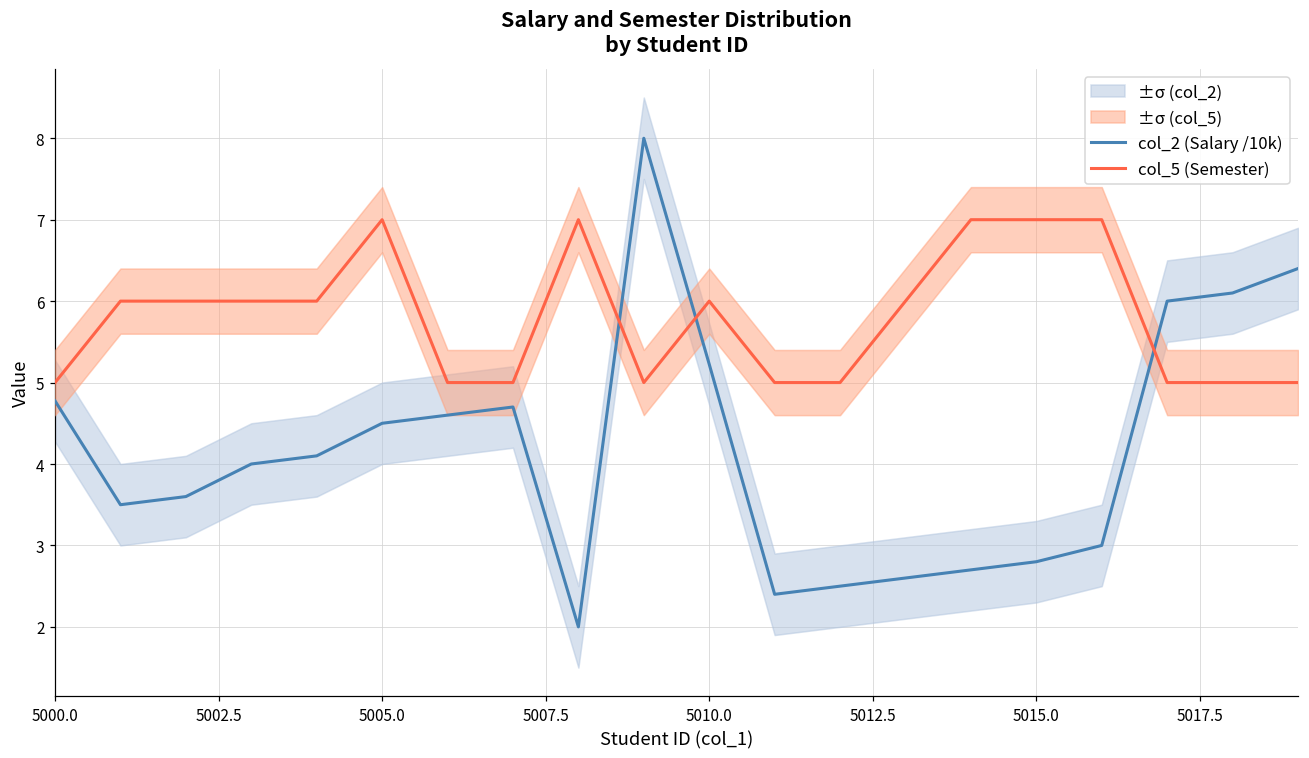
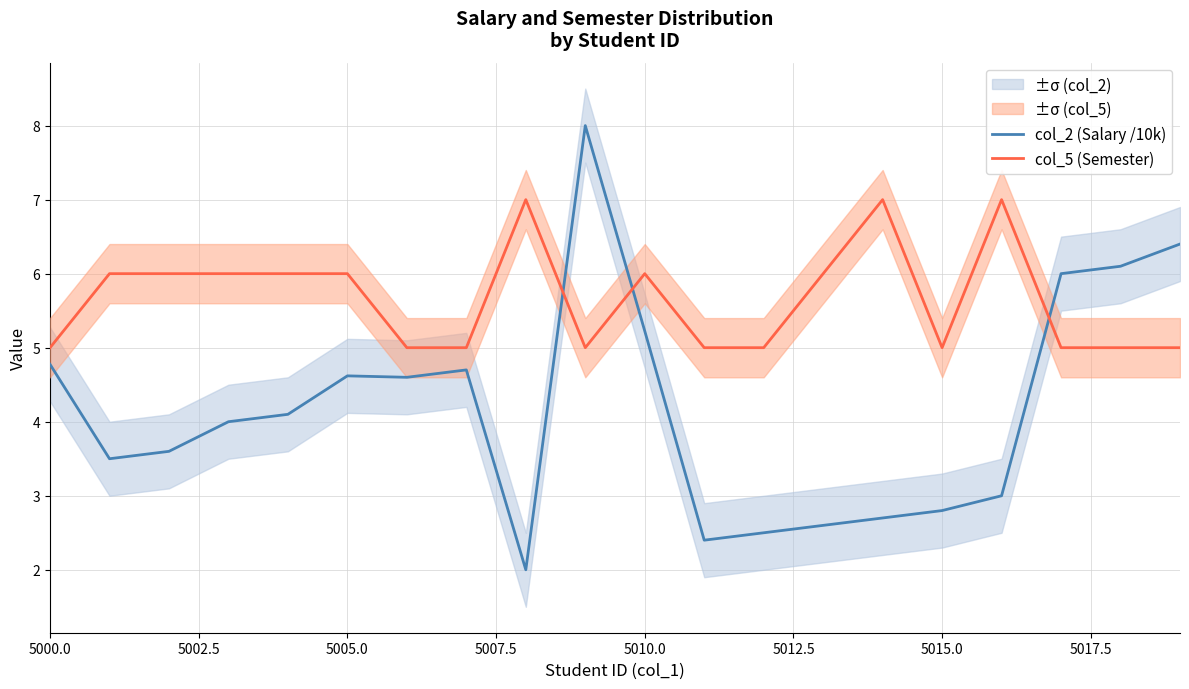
col_2 (Salary /10k), 5005.0: 4.5 -> 4.6
col_5 (Semester), 5005.0: 7 -> 6
col_5 (Semester), 5015.0: 7 -> 5
